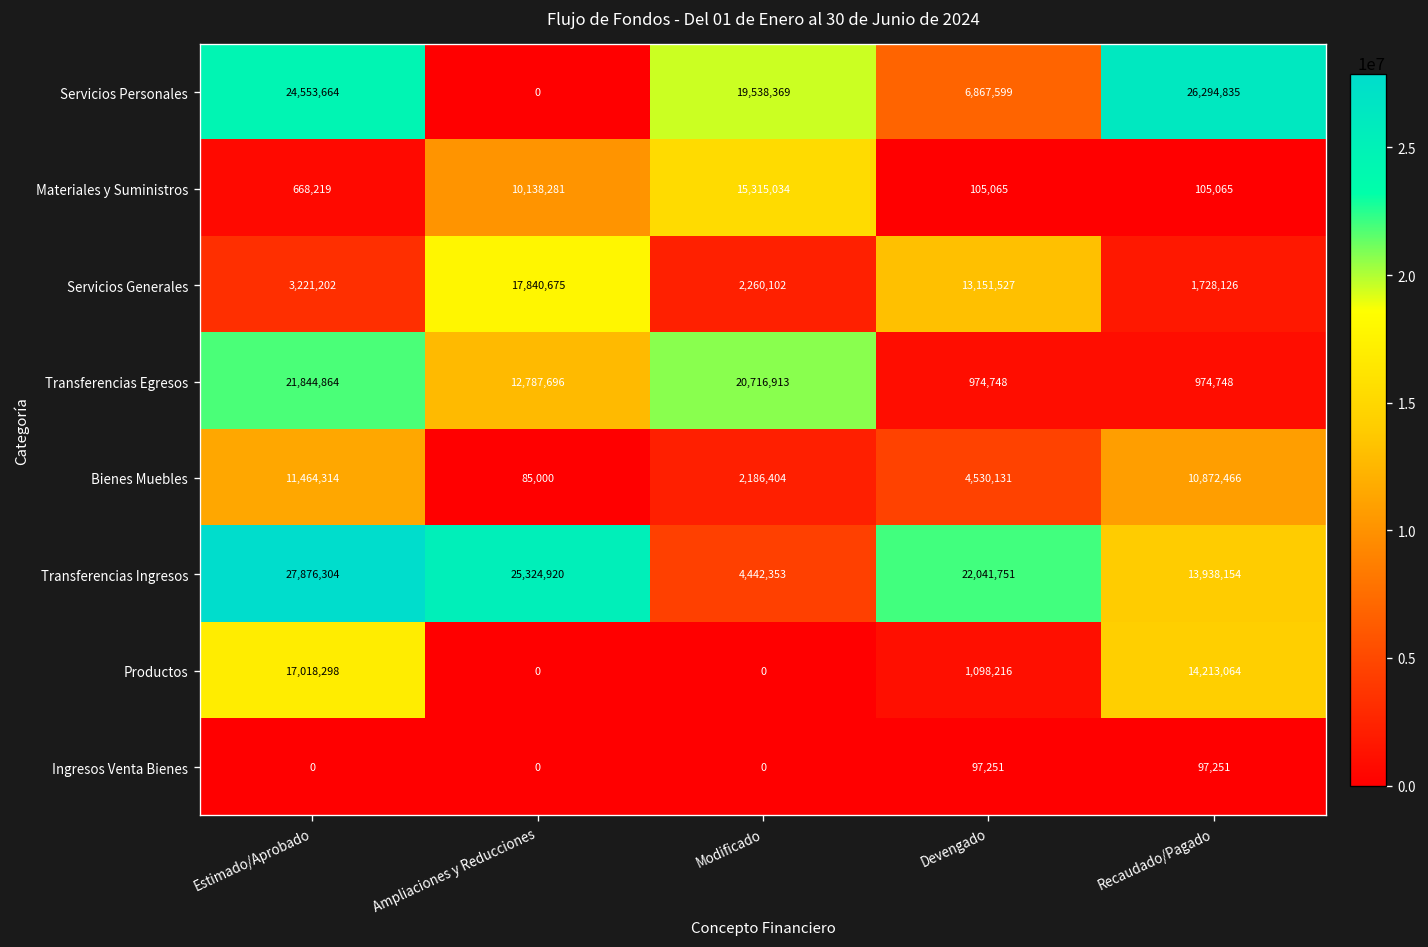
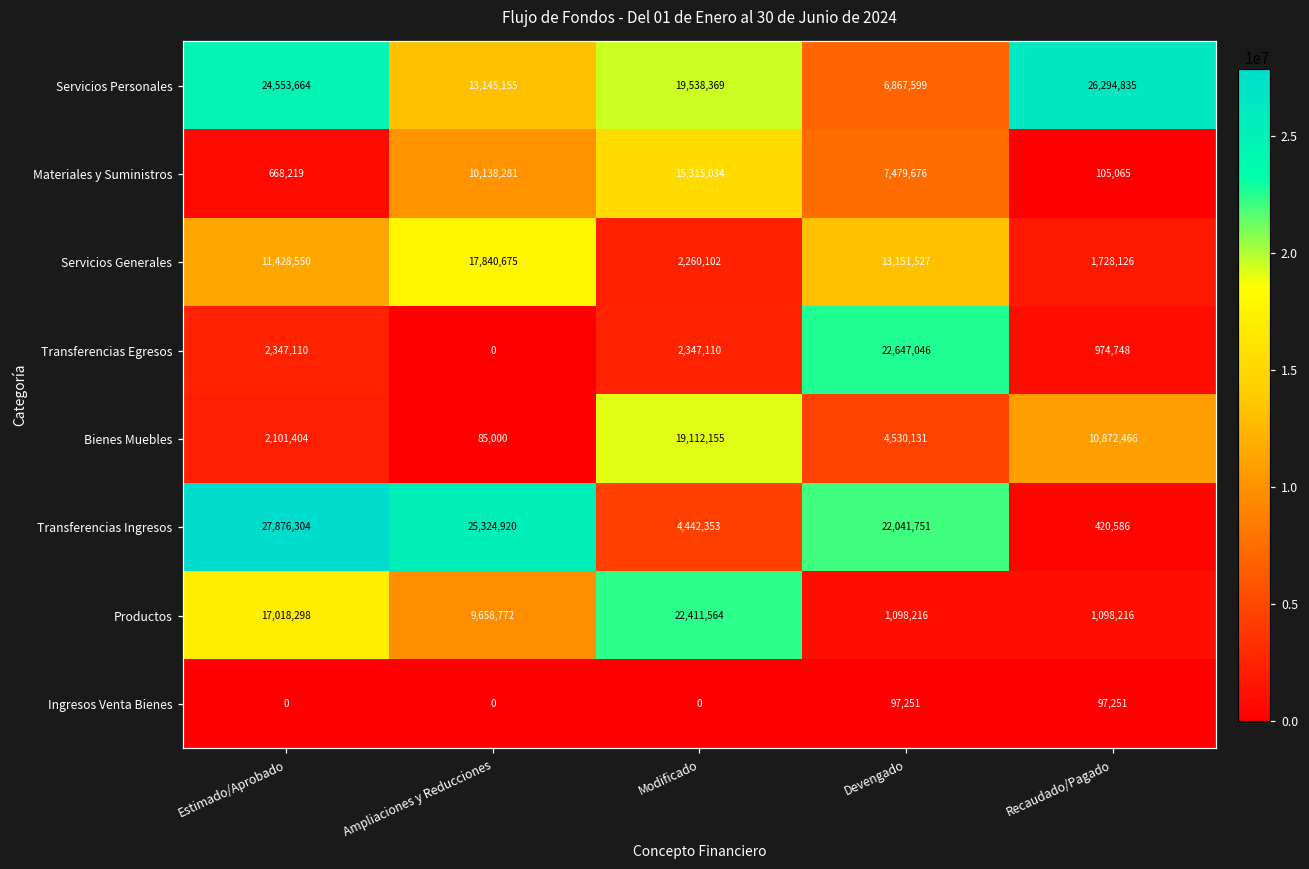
Servicios Personales, Ampliaciones y Reducciones: 0 -> 13,145,155
Materiales y Suministros, Devengado: 105,065 -> 7,479,676
Servicios Generales, Estimado/Aprobado: 3,221,202 -> 11,428,550
Transferencias Egresos, Estimado/Aprobado: 21,844,864 -> 2,347,110
Transferencias Egresos, Ampliaciones y Reducciones: 12,787,696 -> 0
Transferencias Egresos, Modificado: 20,716,913 -> 2,347,110
Transferencias Egresos, Devengado: 974,748 -> 22,647,046
Bienes Muebles, Estimado/Aprobado: 11,464,314 -> 2,101,404
Bienes Muebles, Modificado: 2,186,404 -> 19,112,155
Transferencias Ingresos, Recaudado/Pagado: 13,938,154 -> 420,586
Productos, Ampliaciones y Reducciones: 0 -> 9,658,772
Productos, Modificado: 0 -> 22,411,564
Productos, Recaudado/Pagado: 14,213,064 -> 1,098,216
